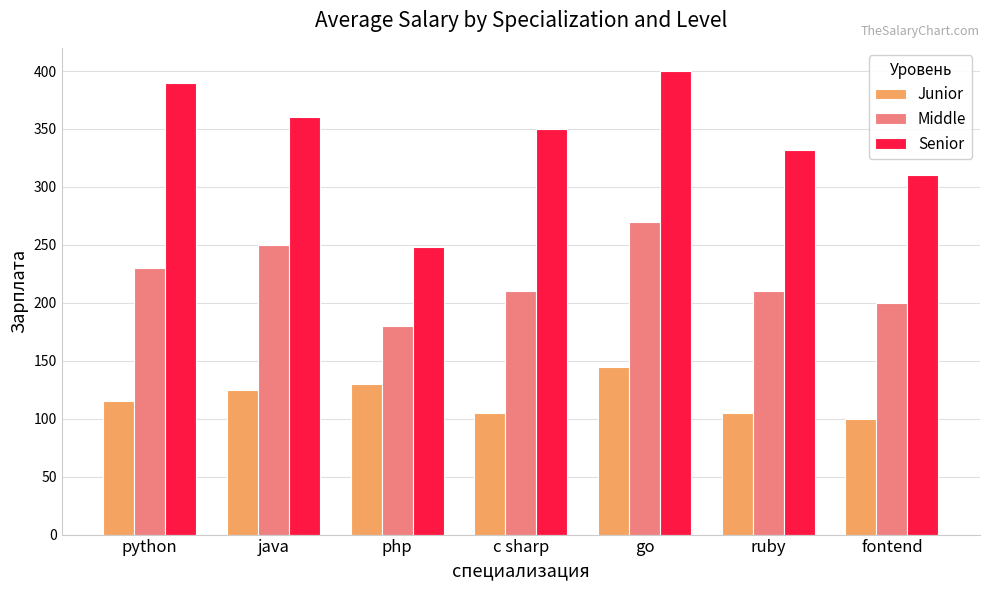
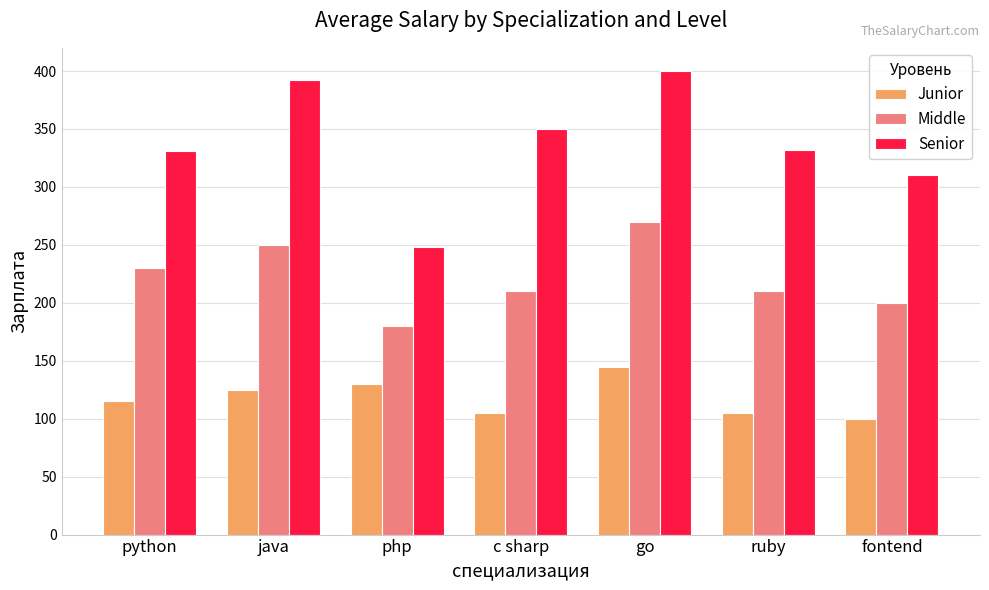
Senior, python: 390 -> 331
Senior, java: 360 -> 392
